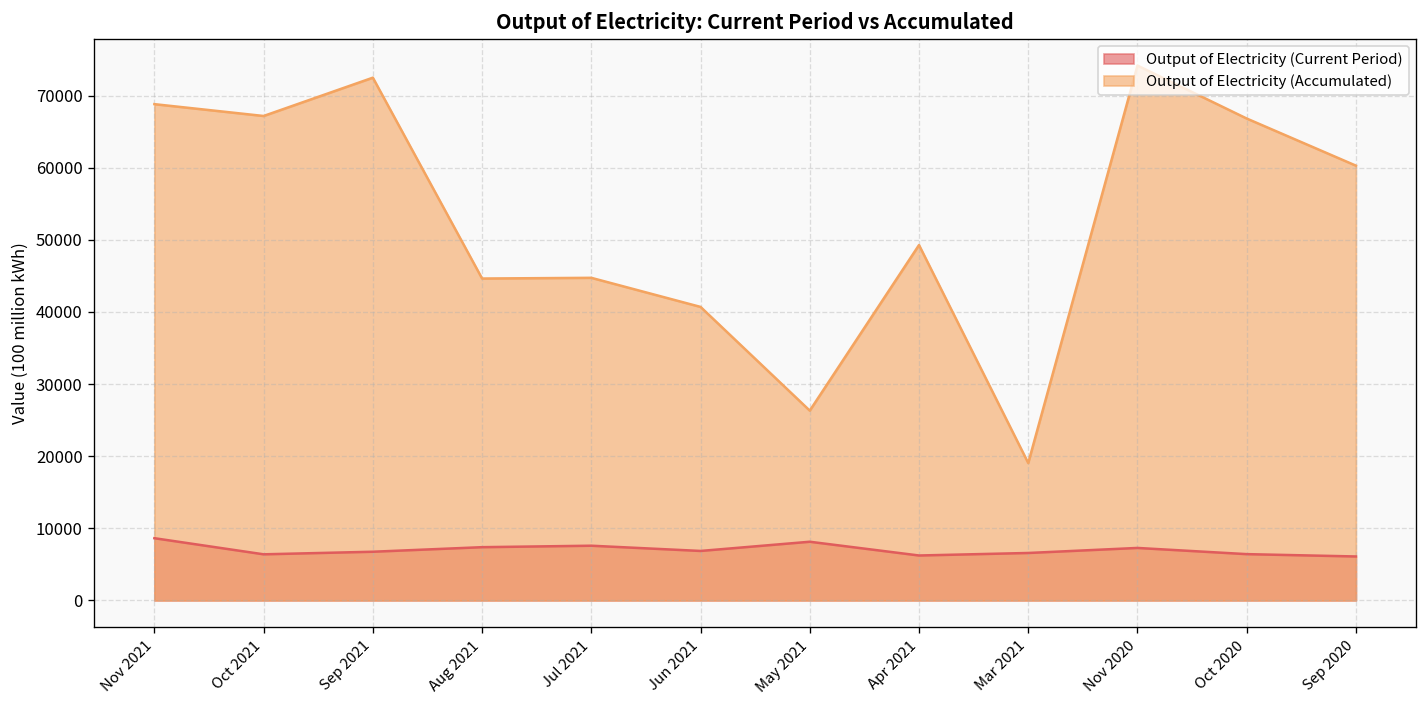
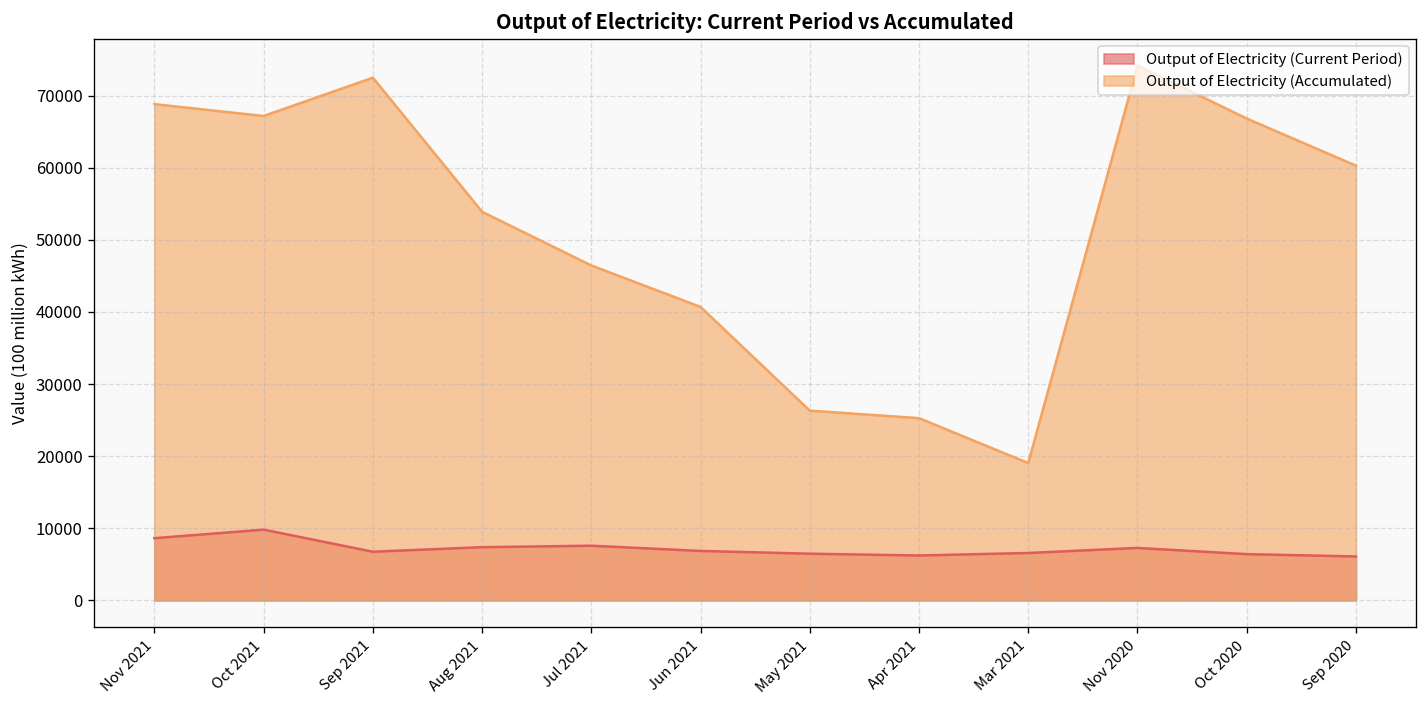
Output of Electricity (Current Period), Oct 2021: 6000 -> 10000
Output of Electricity (Accumulated), Aug 2021: 45000 -> 54000
Output of Electricity (Accumulated), Jul 2021: 45000 -> 46000
Output of Electricity (Current Period), May 2021: 8000 -> 6000
Output of Electricity (Accumulated), Apr 2021: 49000 -> 25000
